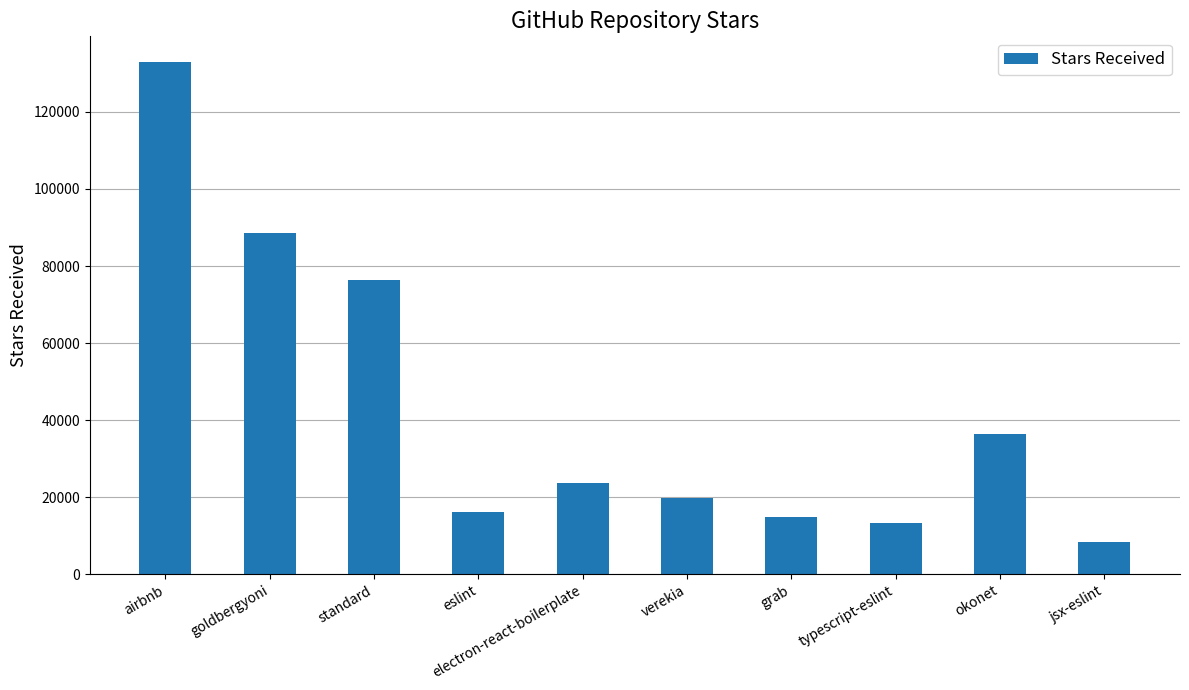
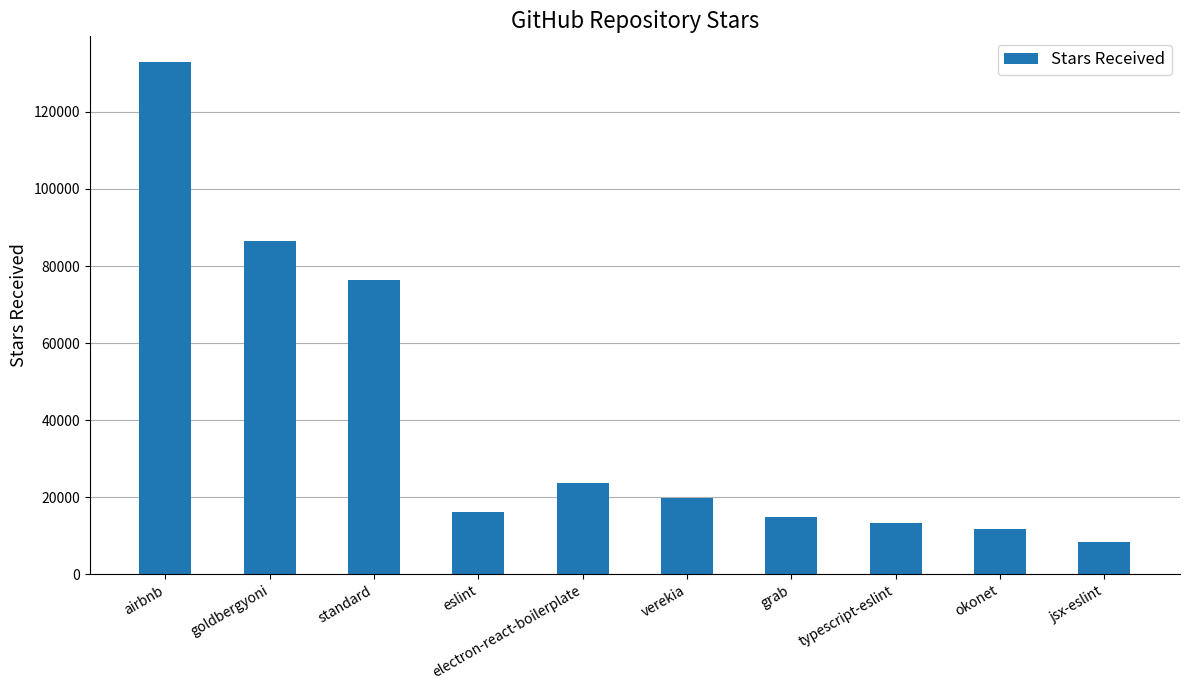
goldbergyoni: 89000 -> 86000
okonet: 36000 -> 12000
